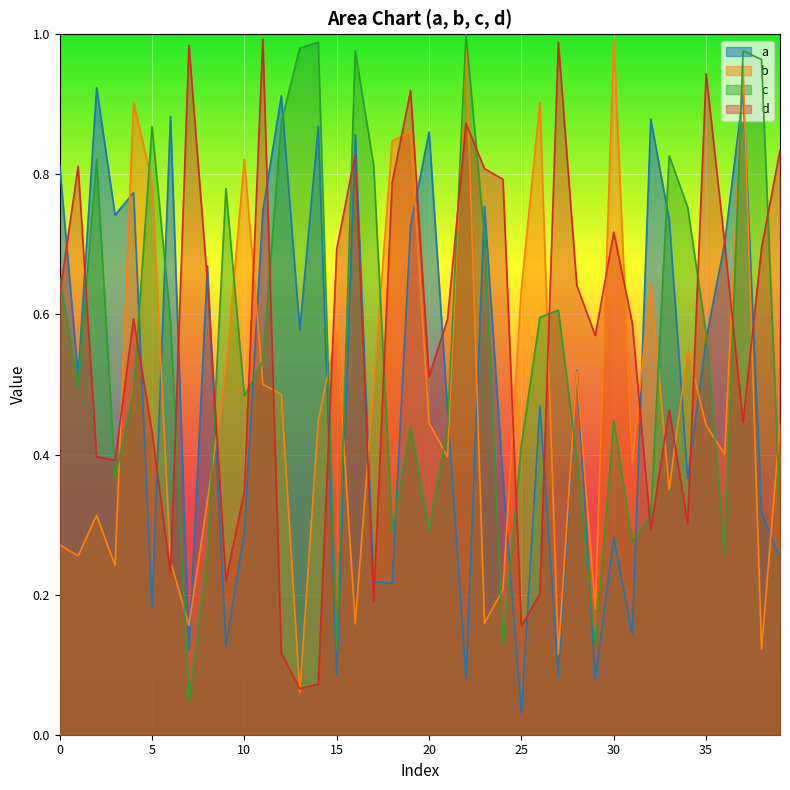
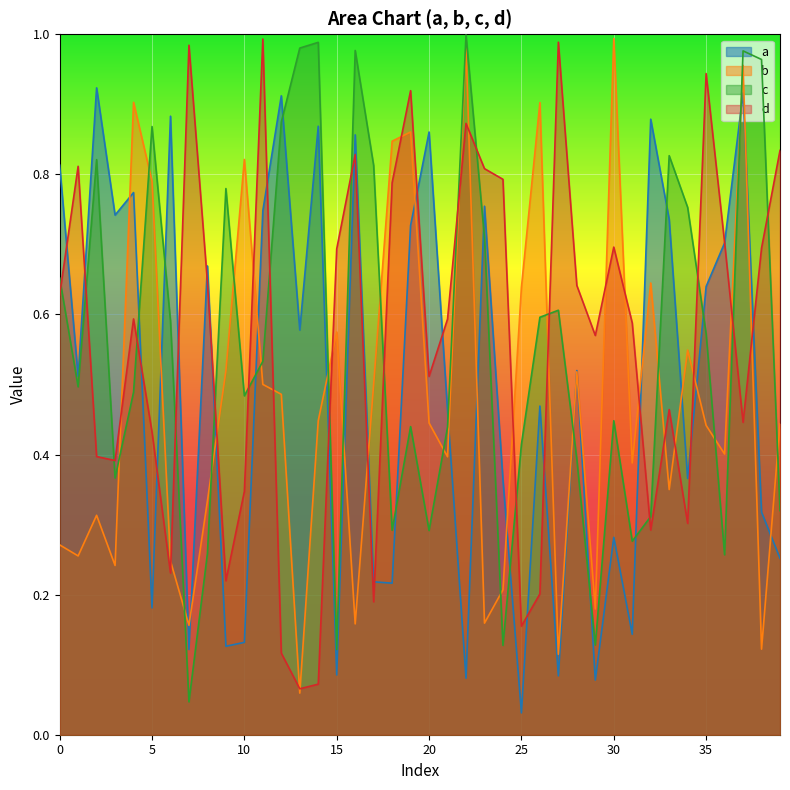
a, 10: 0.29 -> 0.13
d, 30: 0.72 -> 0.70
a, 35: 0.56 -> 0.64
